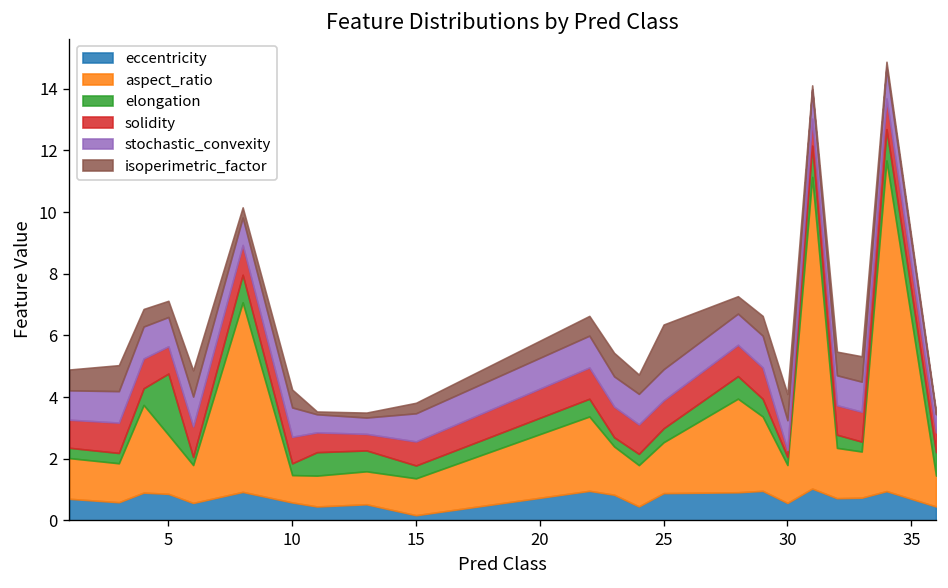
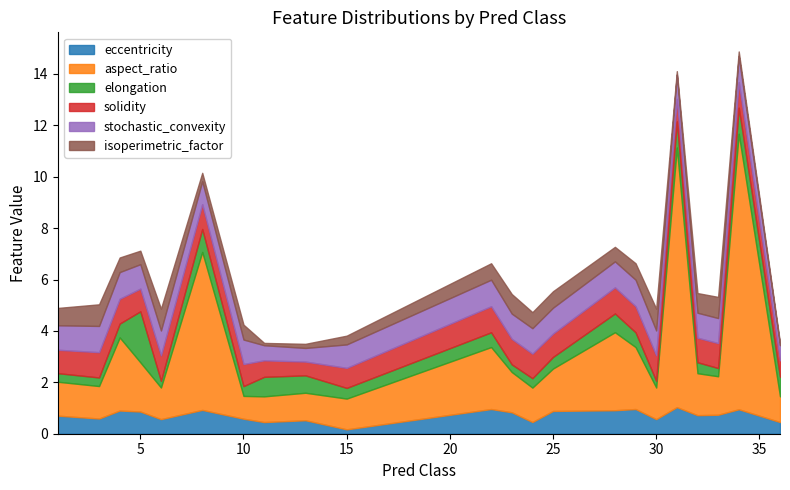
isoperimetric_factor, 25: 1.4 -> 0.6
solidity, 30: 0.2 -> 1.0
